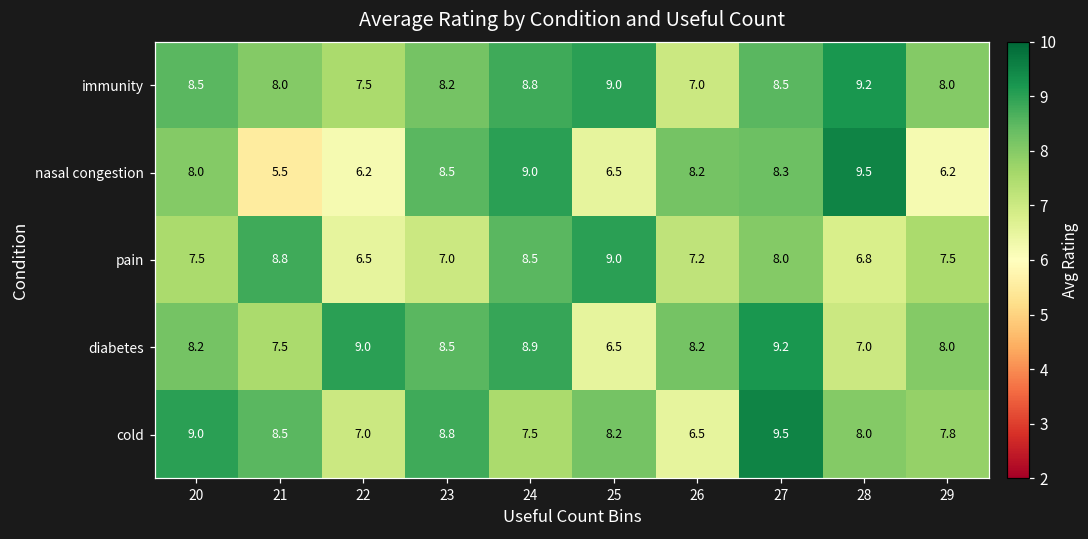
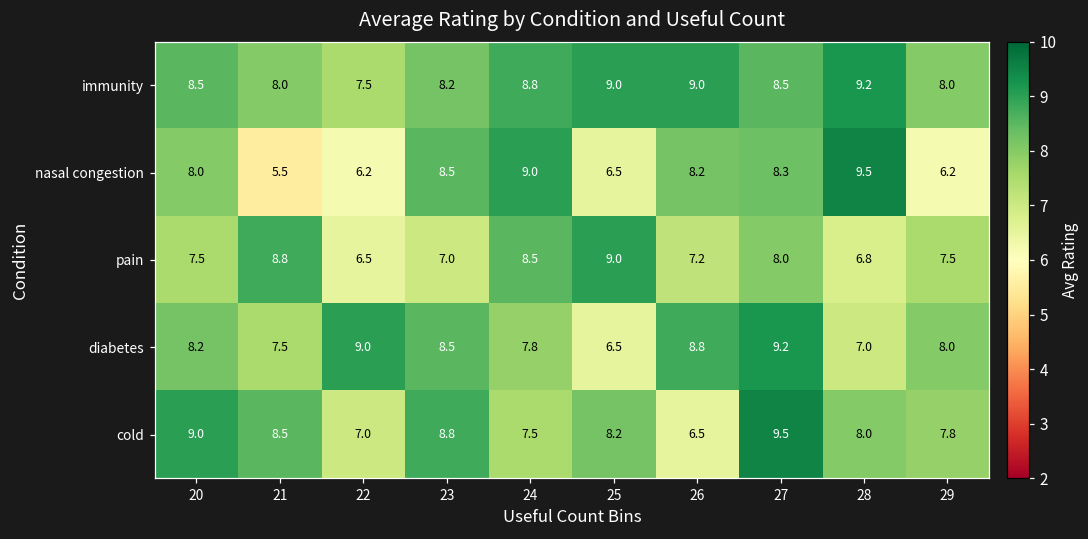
immunity, 26: 7.0 -> 9.0
diabetes, 24: 8.9 -> 7.8
diabetes, 26: 8.2 -> 8.8
